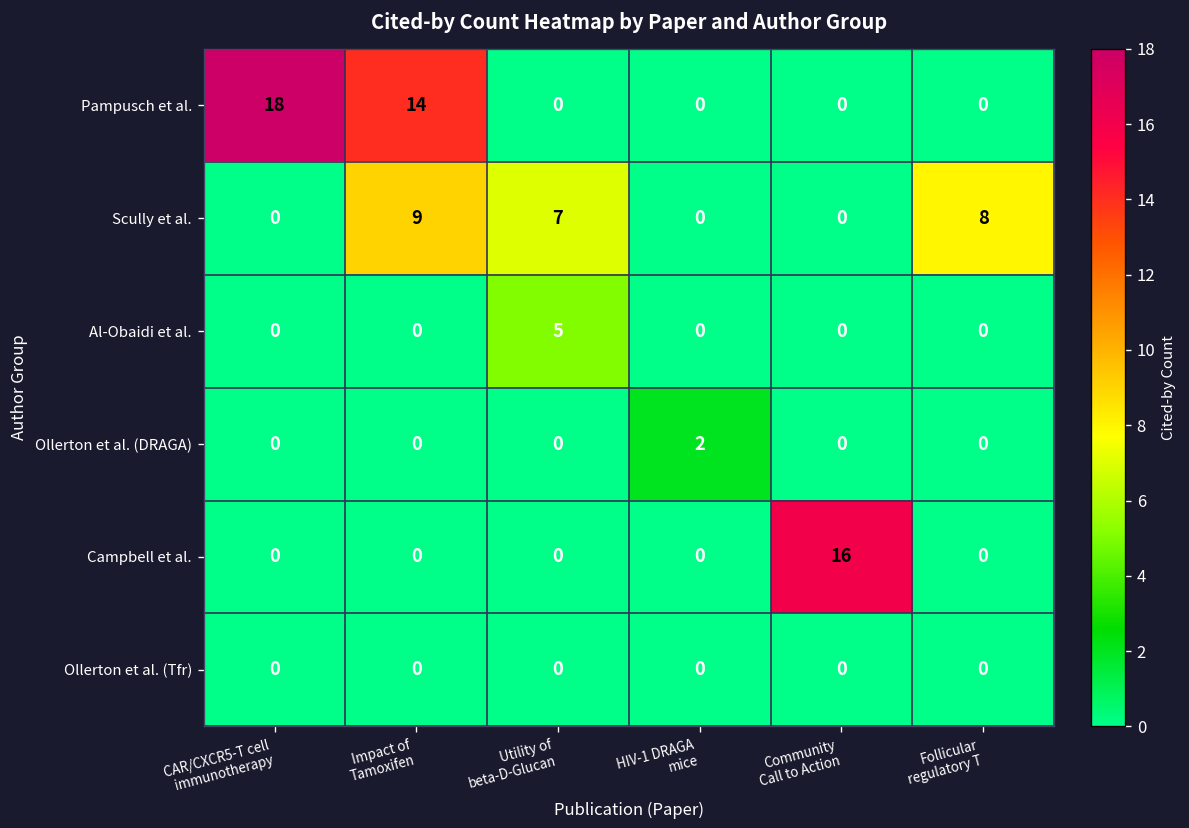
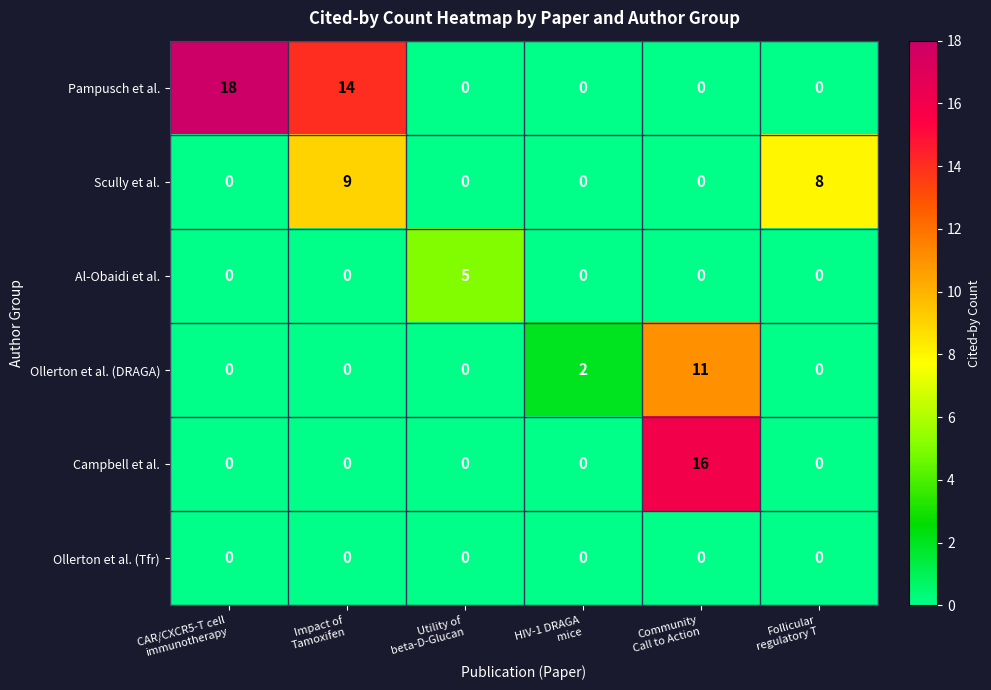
Scully et al., Utility of beta-D-Glucan: 7 -> 0
Ollerton et al. (DRAGA), Community Call to Action: 0 -> 11
